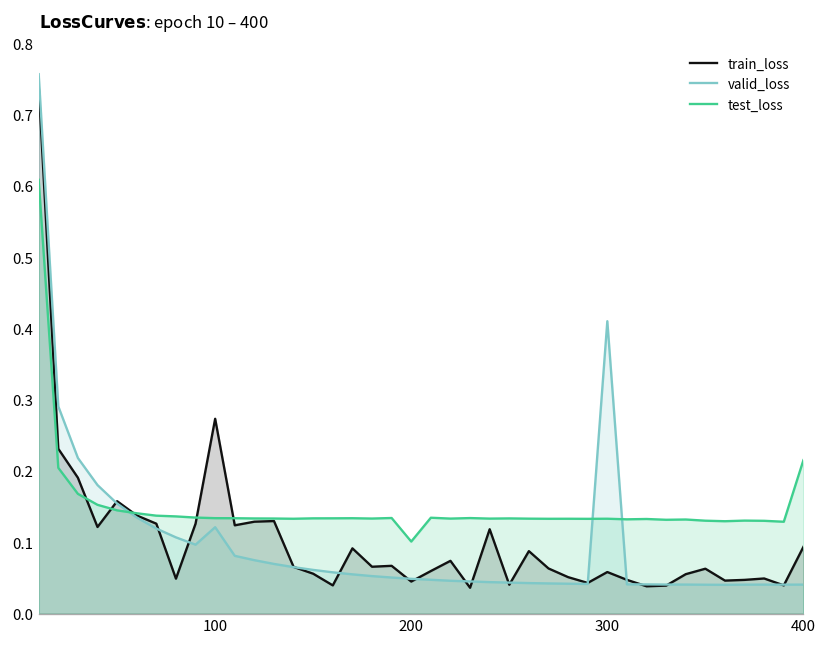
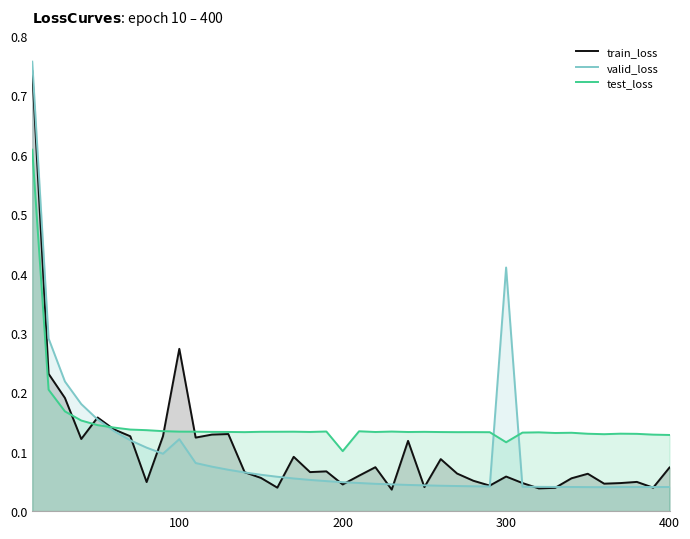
test_loss, 300: 0.13 -> 0.12
train_loss, 400: 0.09 -> 0.07
test_loss, 400: 0.22 -> 0.13
